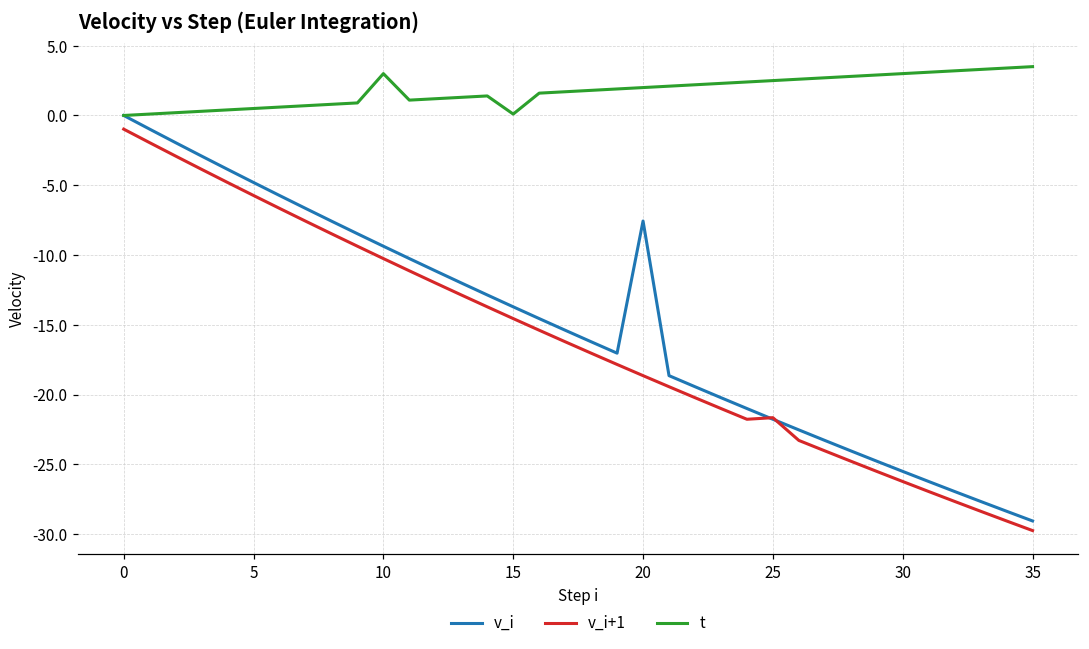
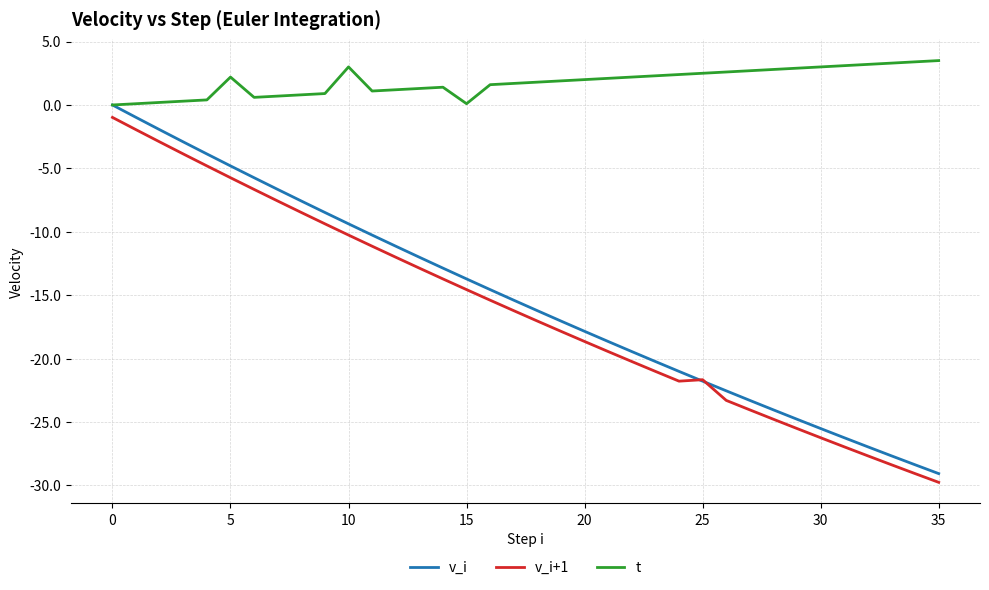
t, 5: 0.5 -> 2.2
v_i, 20: -7.6 -> -17.8
